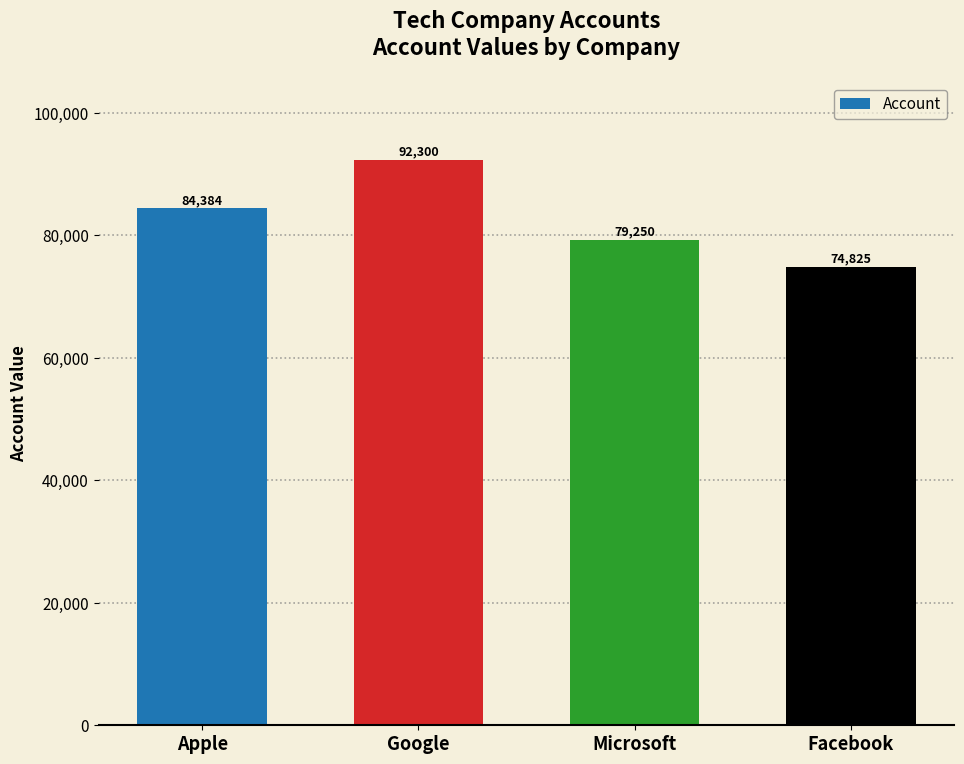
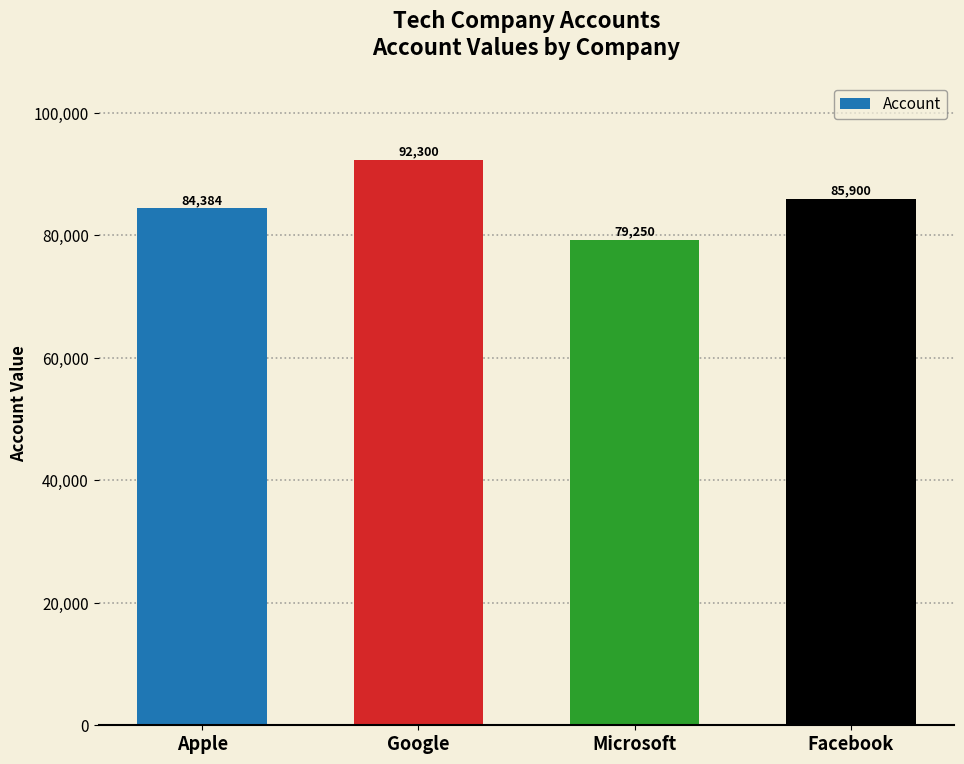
Facebook: 74,825 -> 85,900
